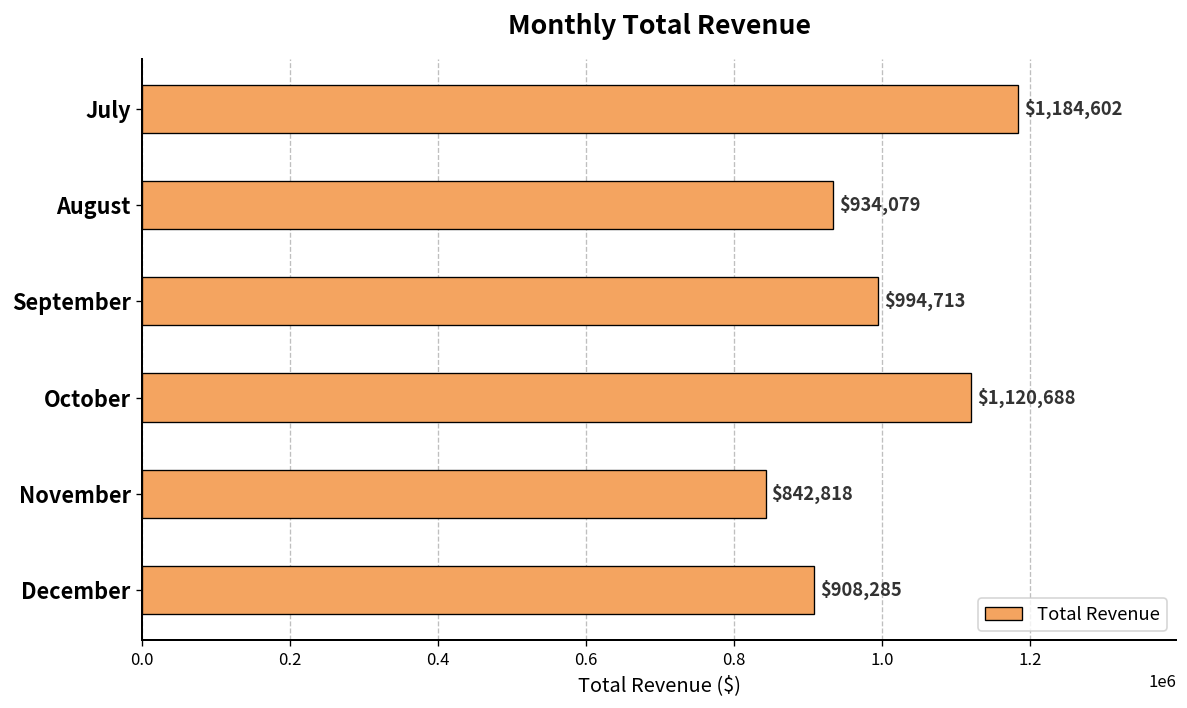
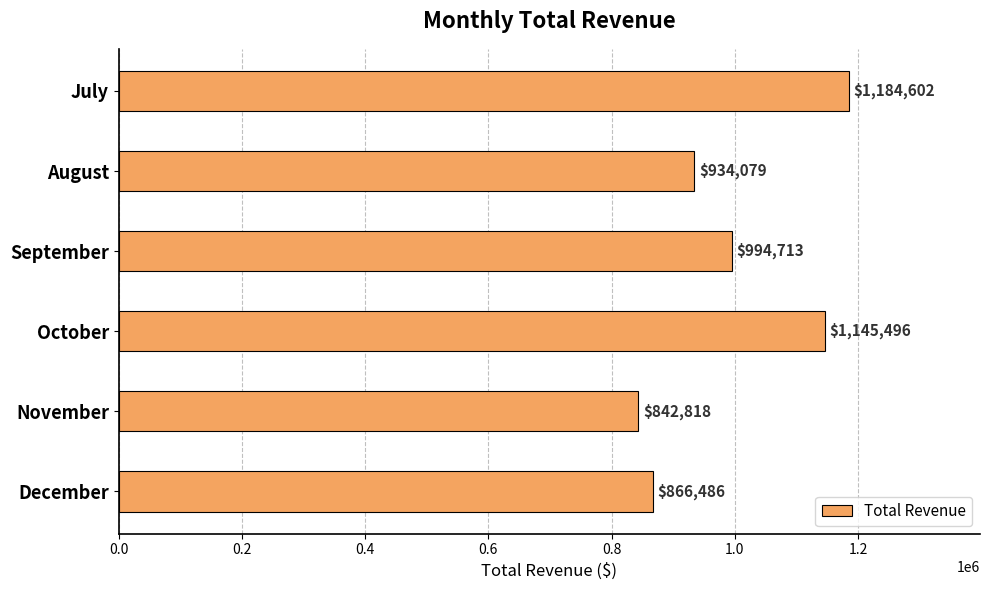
October: $1,120,688 -> $1,145,496
December: $908,285 -> $866,486
